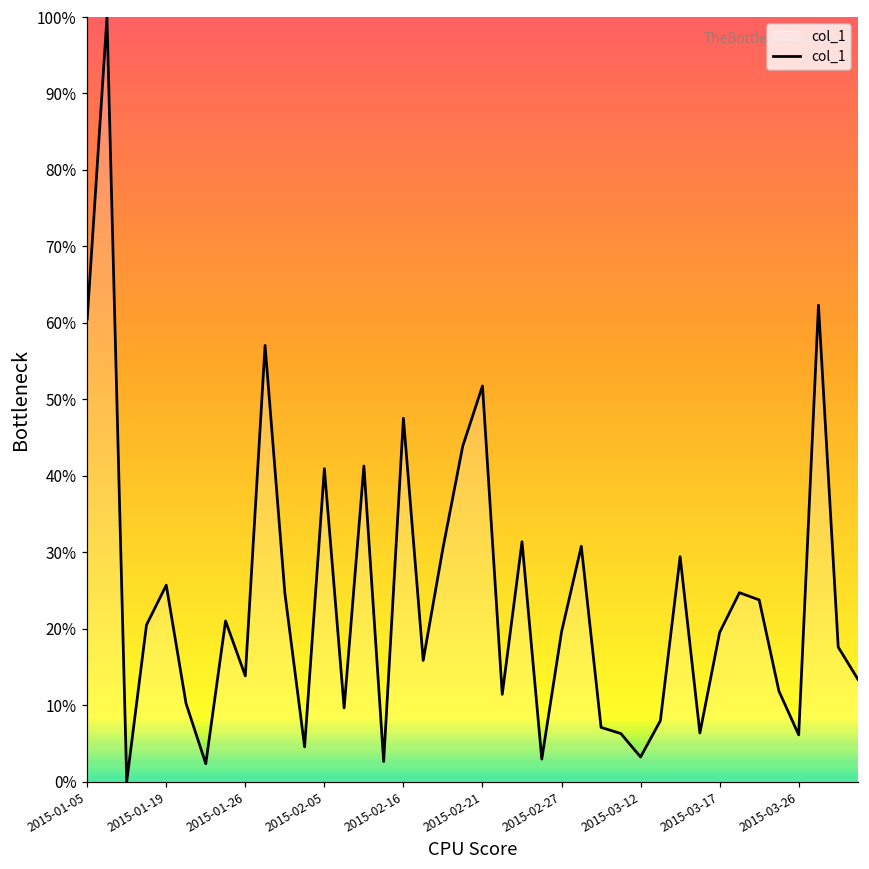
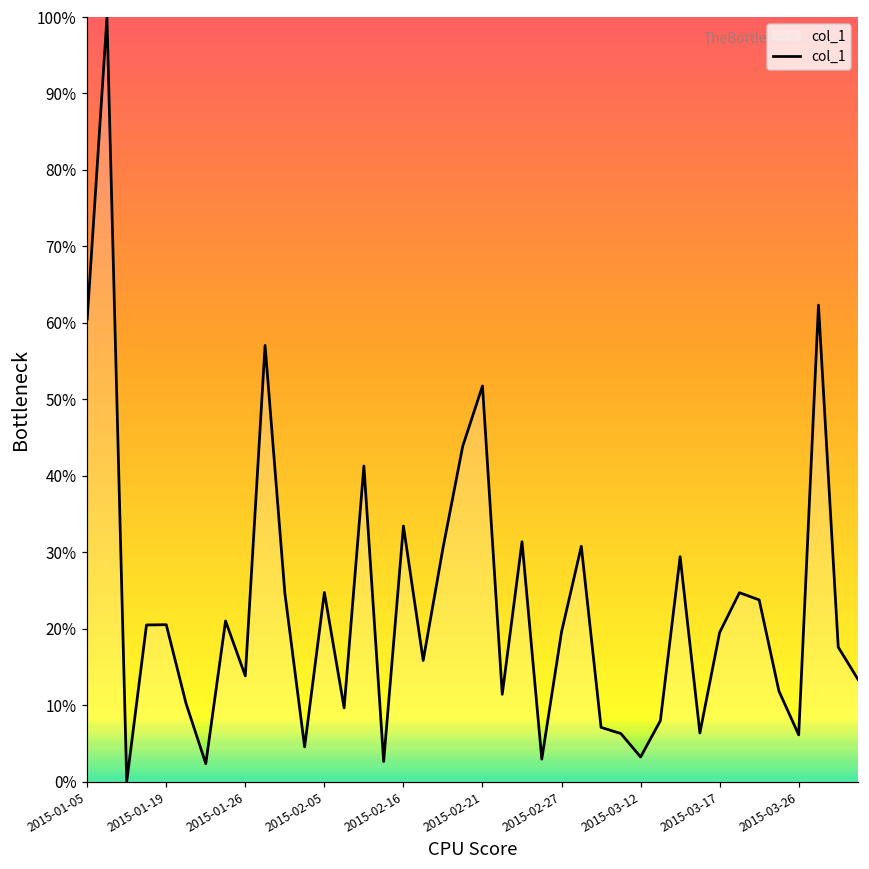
2015-01-19: 26% -> 21%
2015-02-05: 41% -> 25%
2015-02-16: 48% -> 33%
